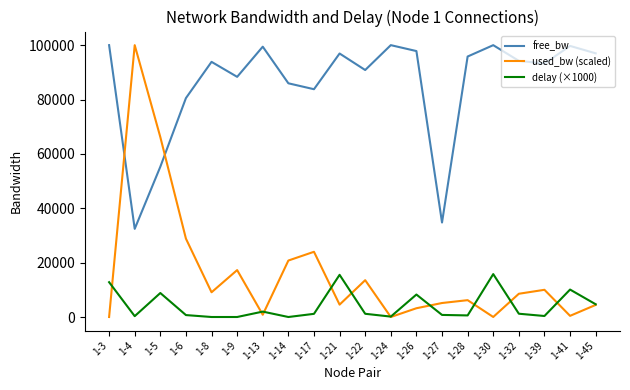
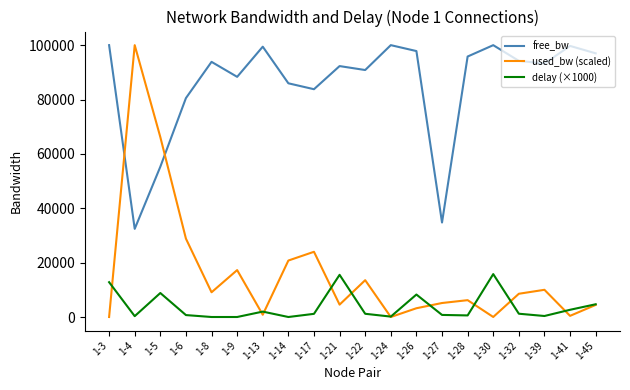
free_bw, 1-21: 97000 -> 92000
delay (×1000), 1-41: 10000 -> 3000
